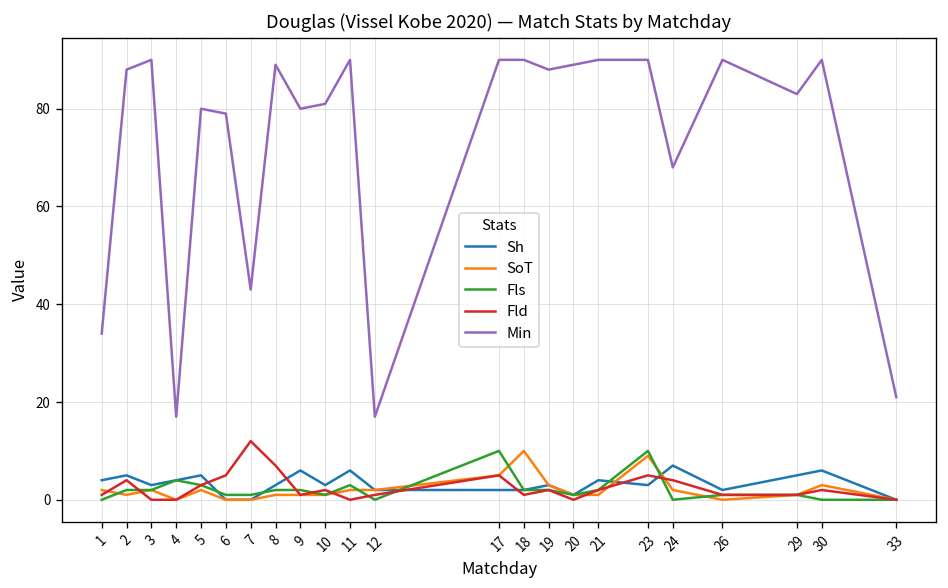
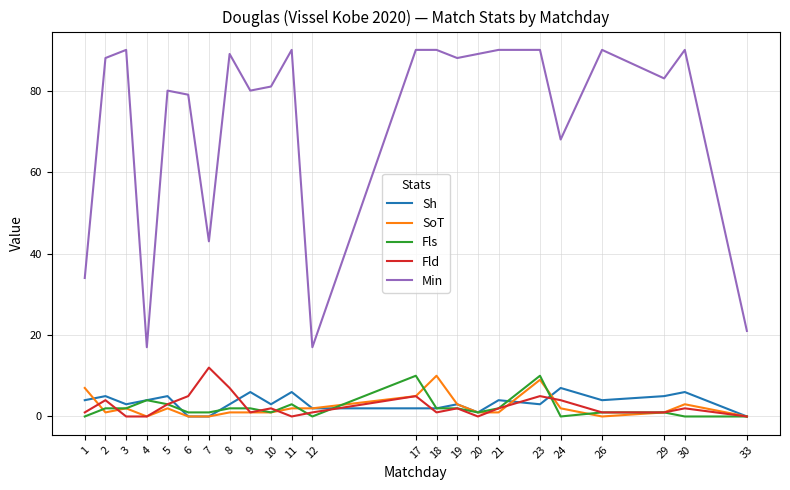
SoT, 1: 2 -> 7
Sh, 26: 2 -> 4
